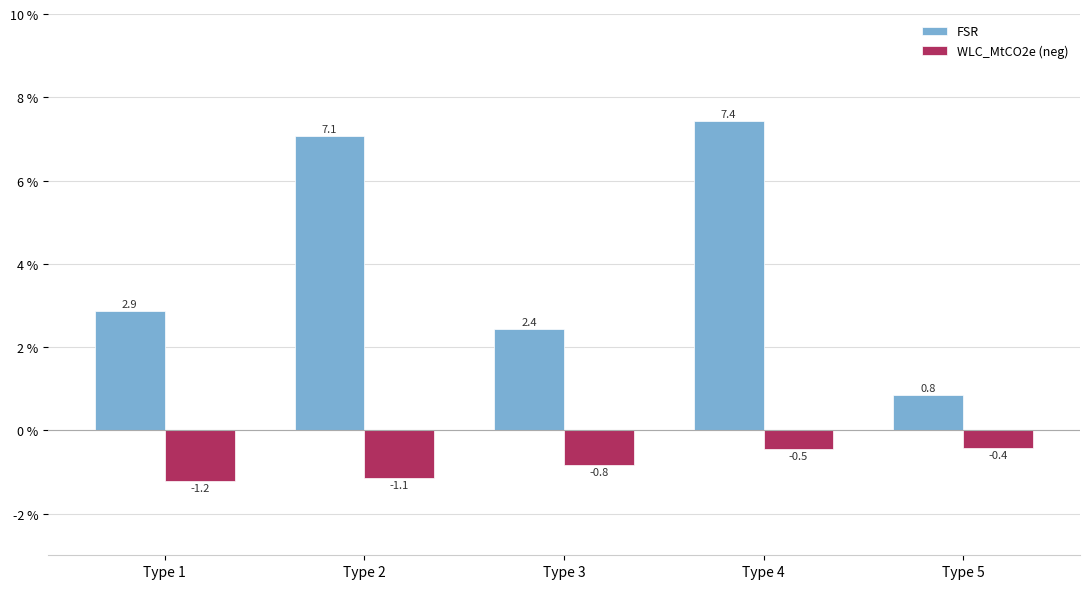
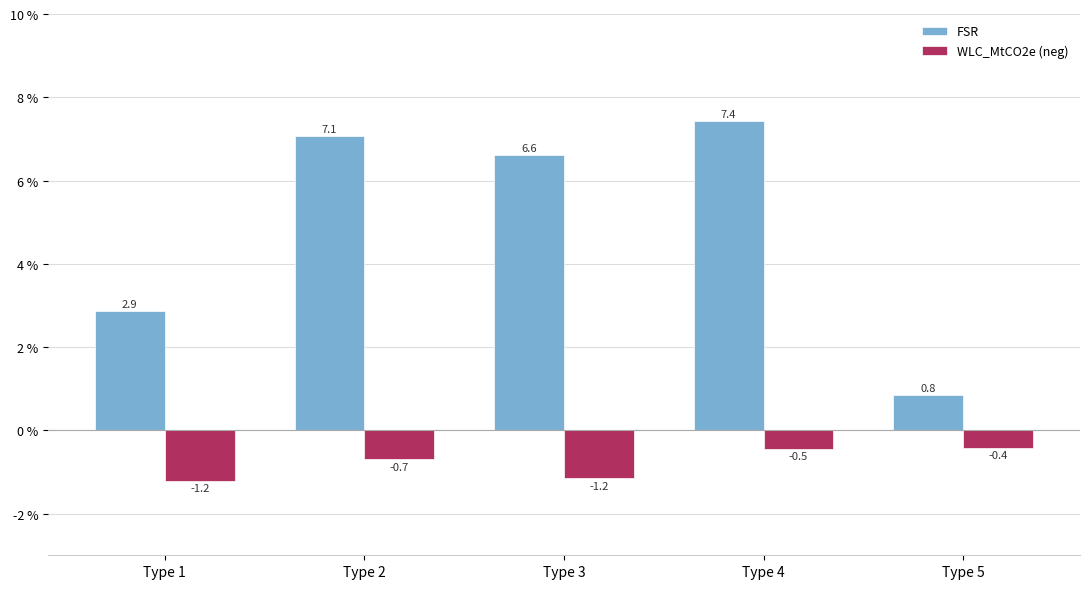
WLC_MtCO2e (neg), Type 2: -1.1 -> -0.7
FSR, Type 3: 2.4 -> 6.6
WLC_MtCO2e (neg), Type 3: -0.8 -> -1.2
